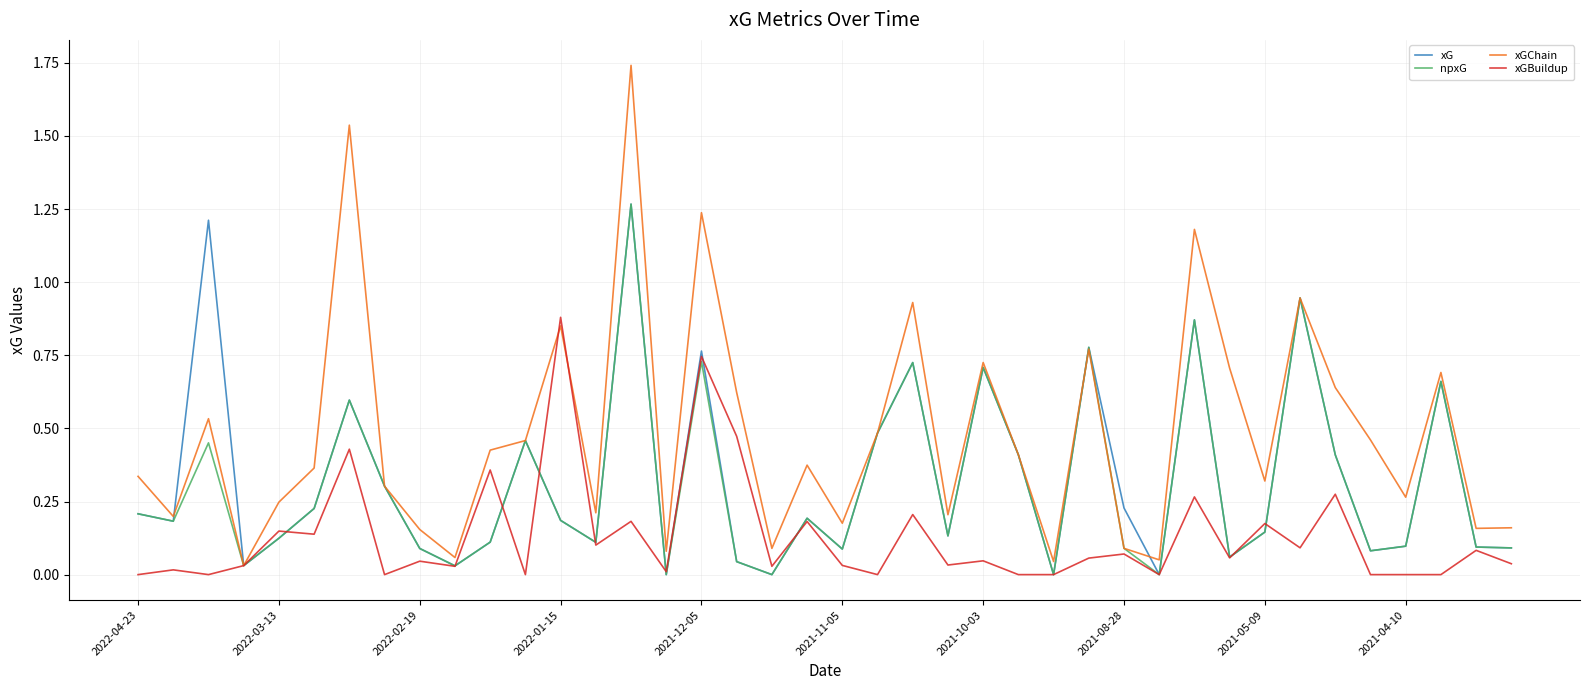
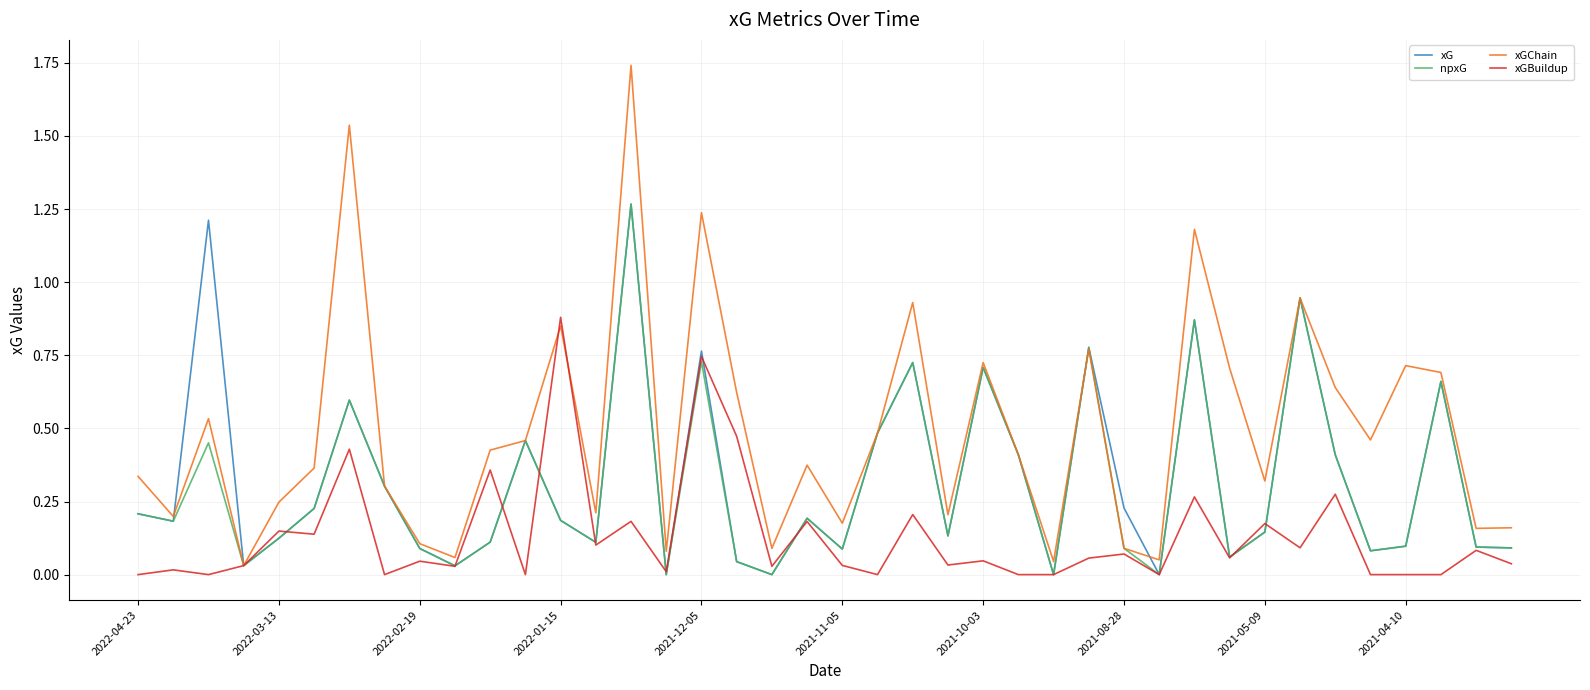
xGChain, 2022-02-19: 0.15 -> 0.11
xGChain, 2021-04-10: 0.26 -> 0.71
